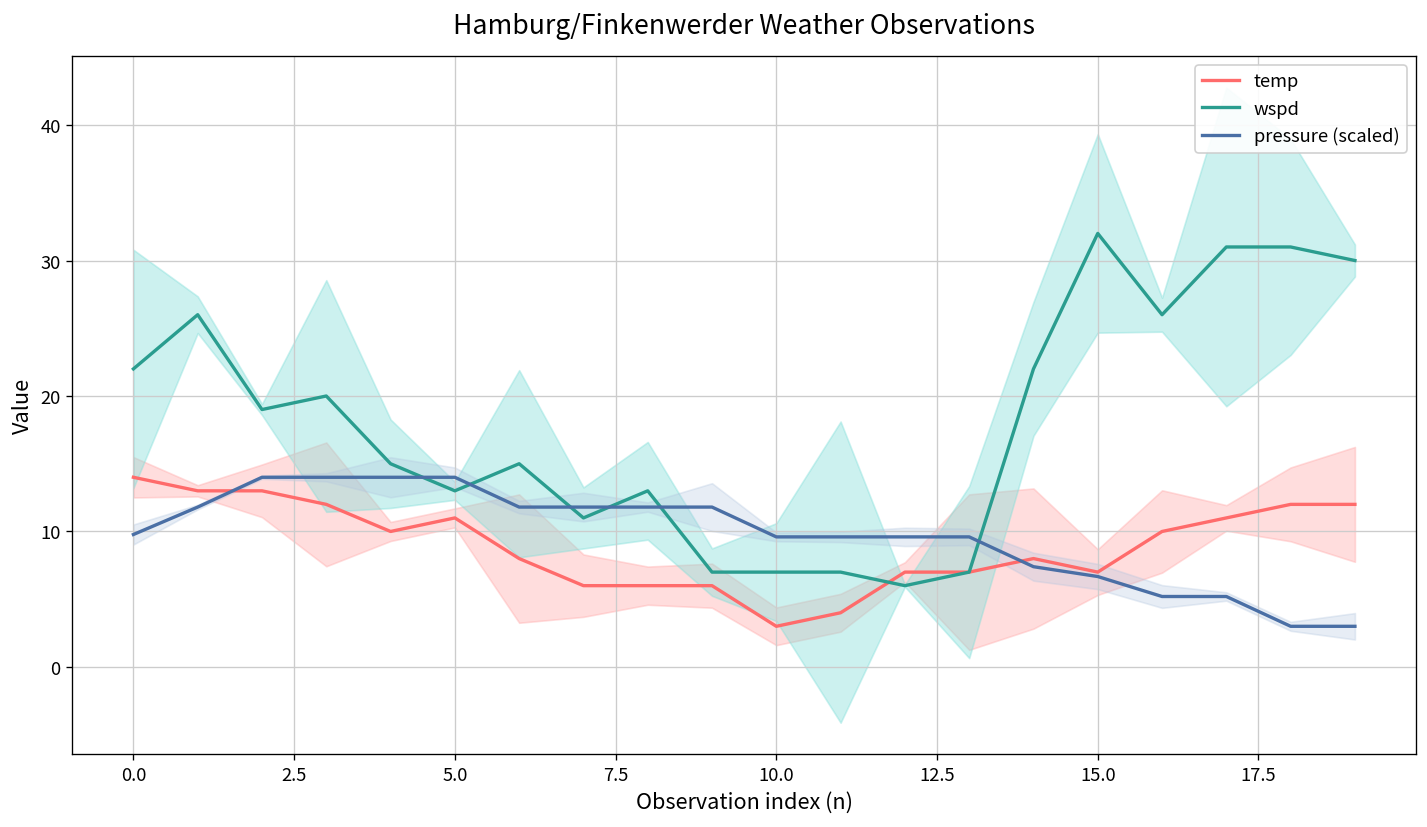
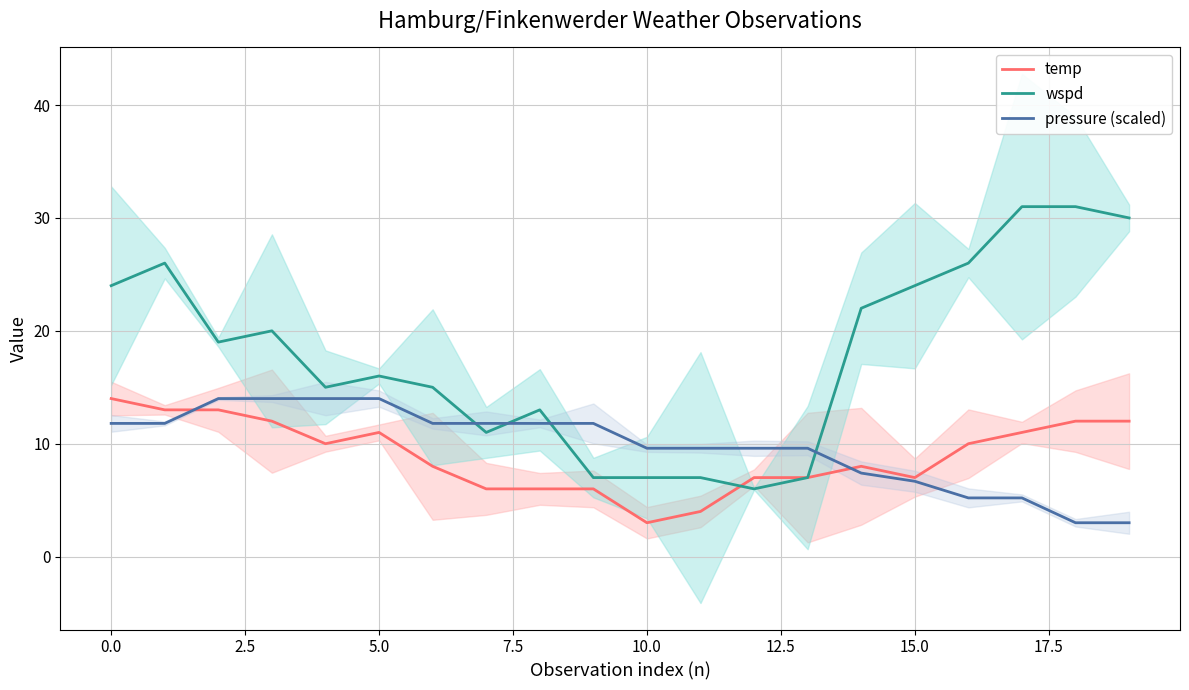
wspd, 0.0: 22 -> 24
pressure (scaled), 0.0: 9.8 -> 11.8
wspd, 5.0: 13 -> 16
wspd, 15.0: 32 -> 24
